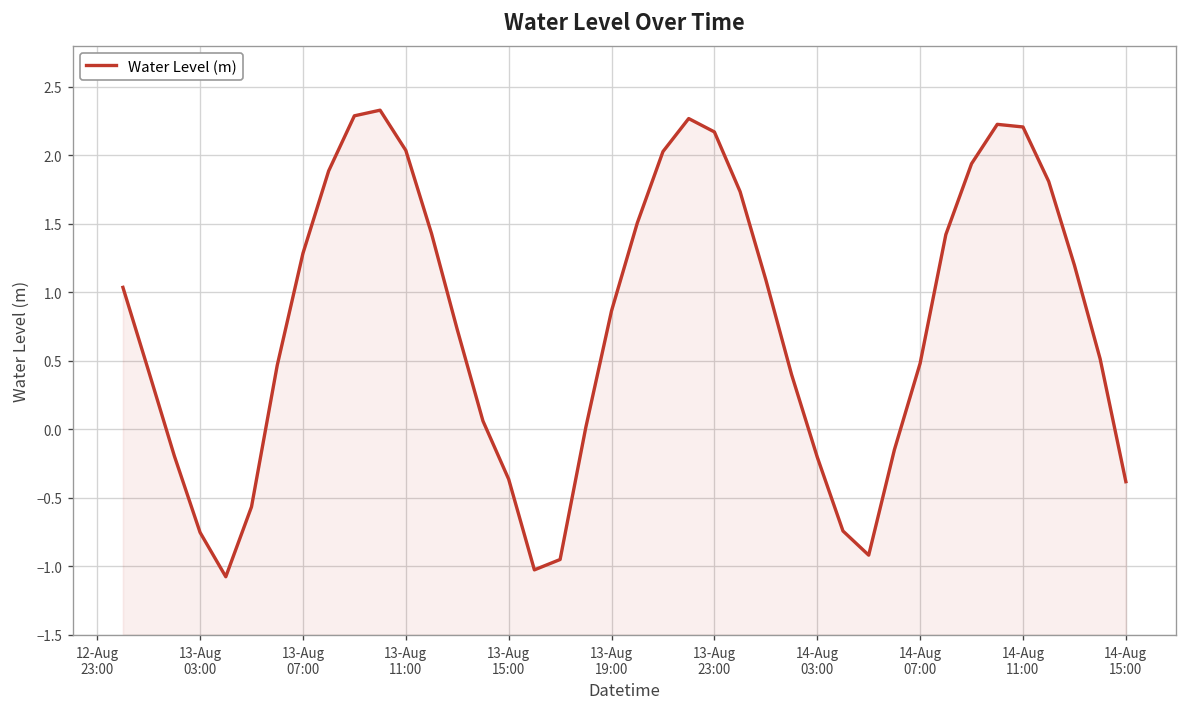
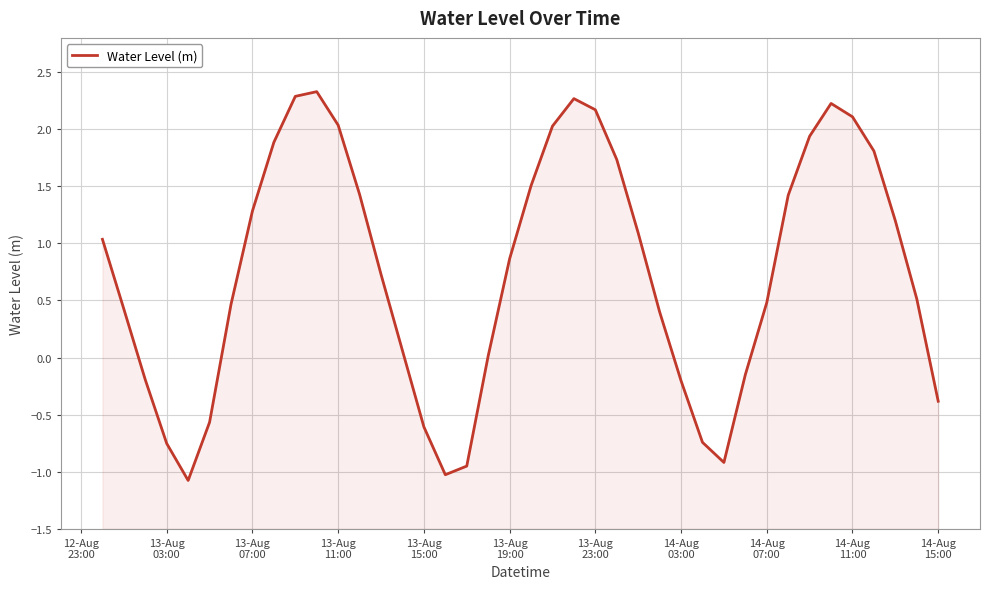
13-Aug 15:00: -0.36 -> -0.61
14-Aug 11:00: 2.21 -> 2.11
